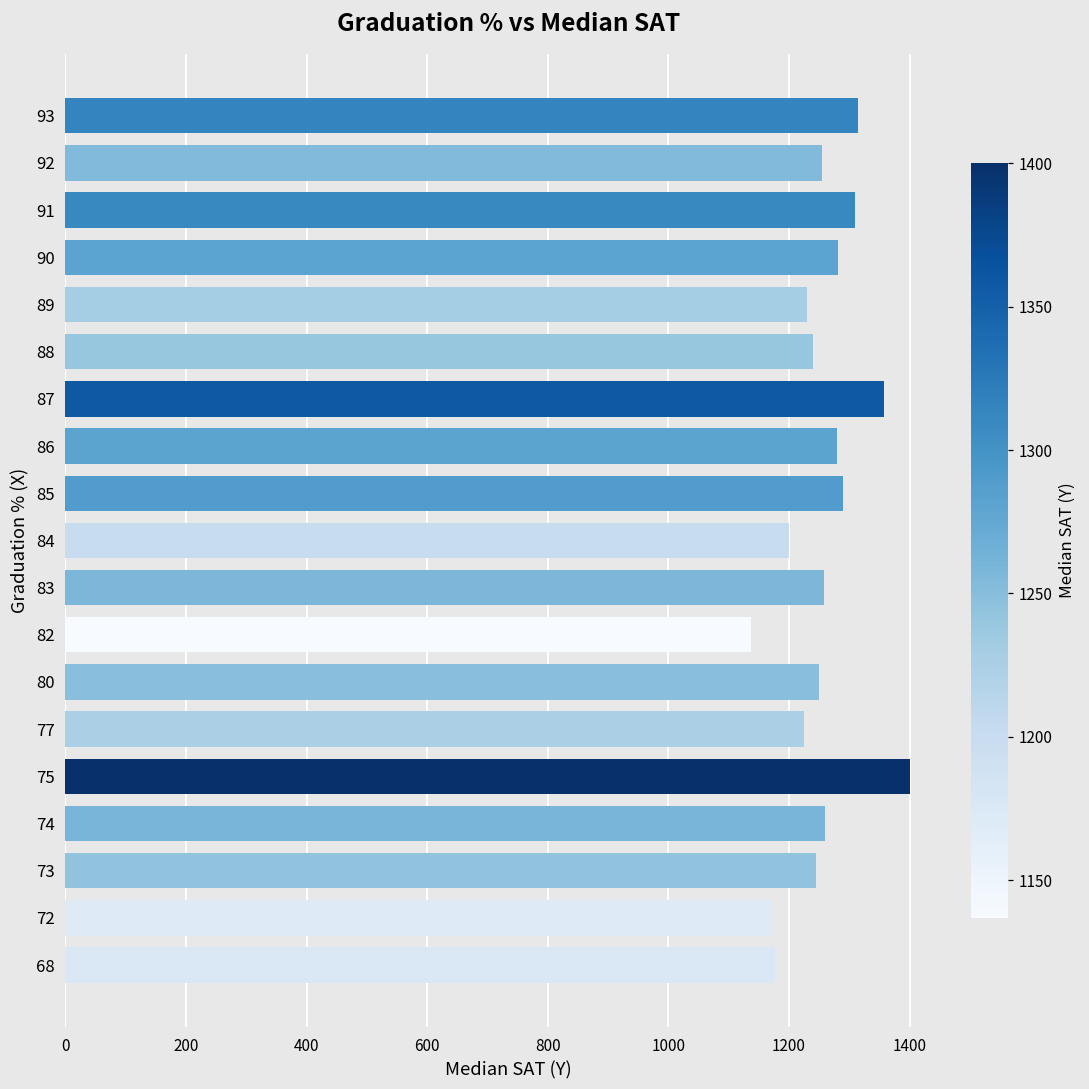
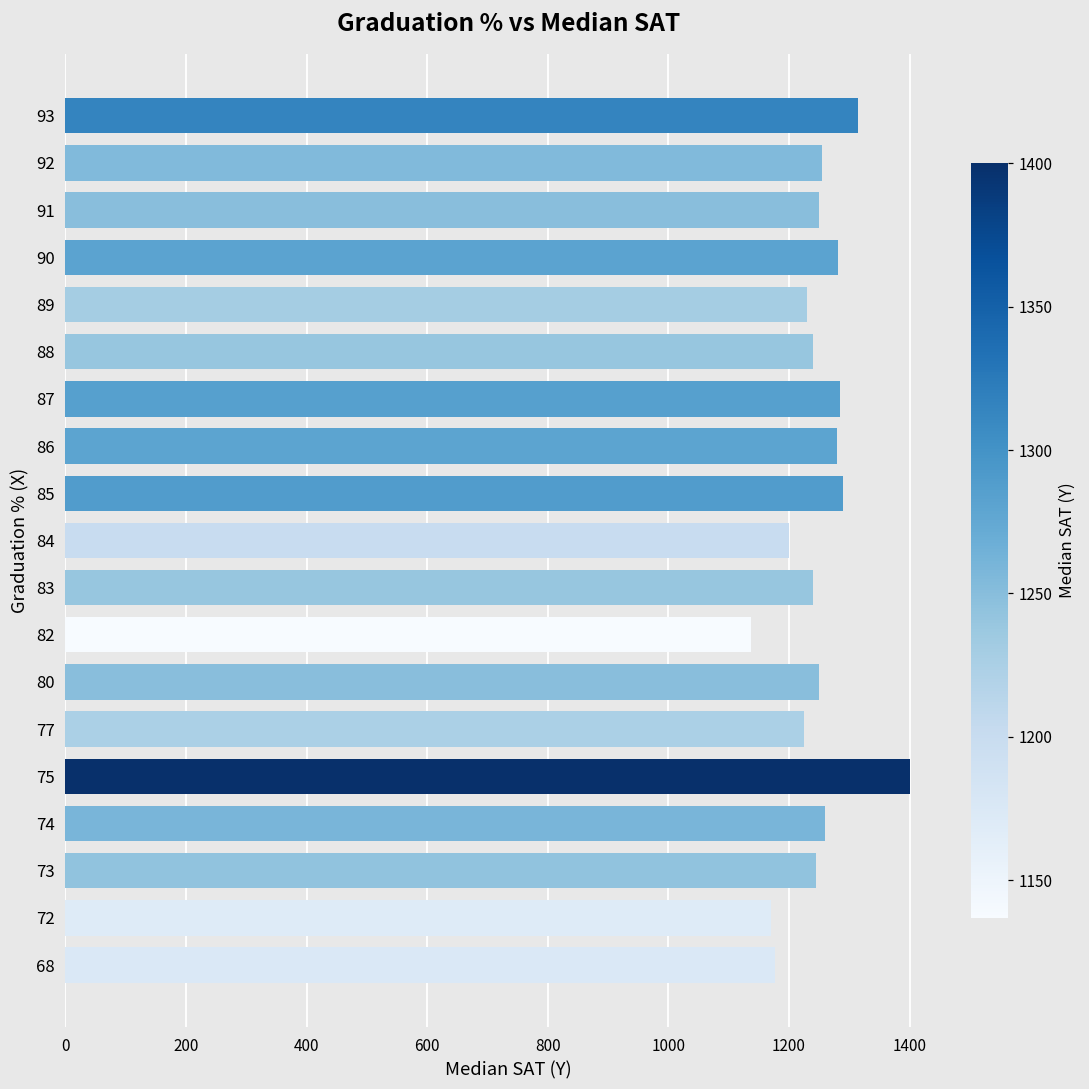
91: 1310 -> 1250
87: 1360 -> 1290
83: 1260 -> 1240
